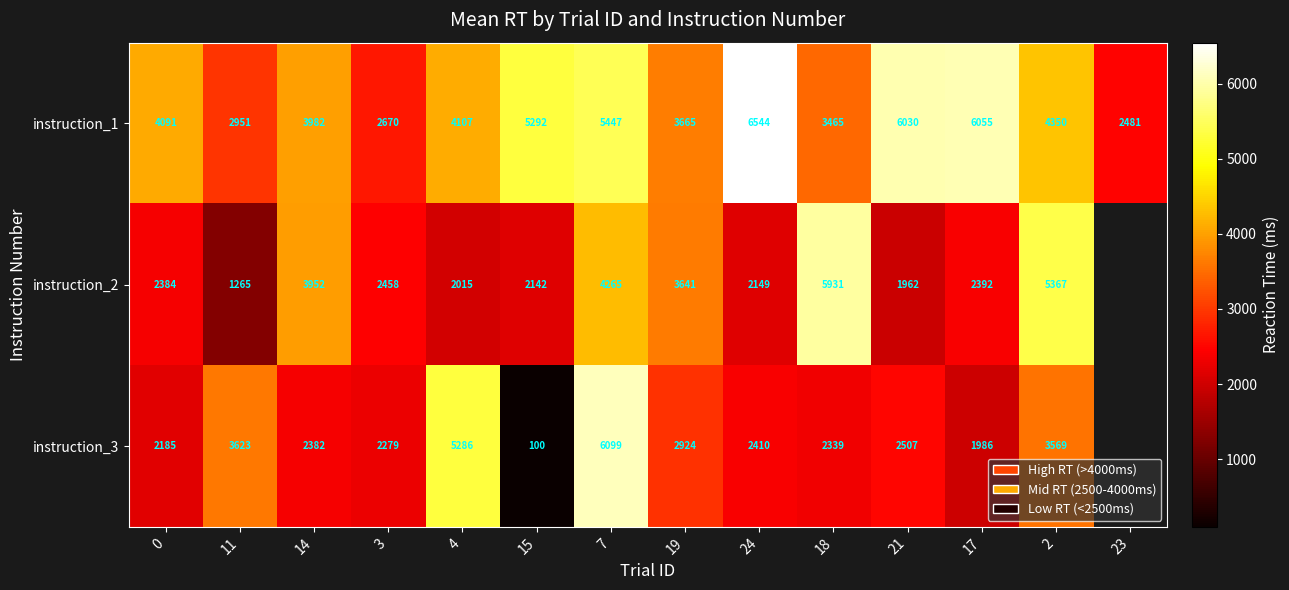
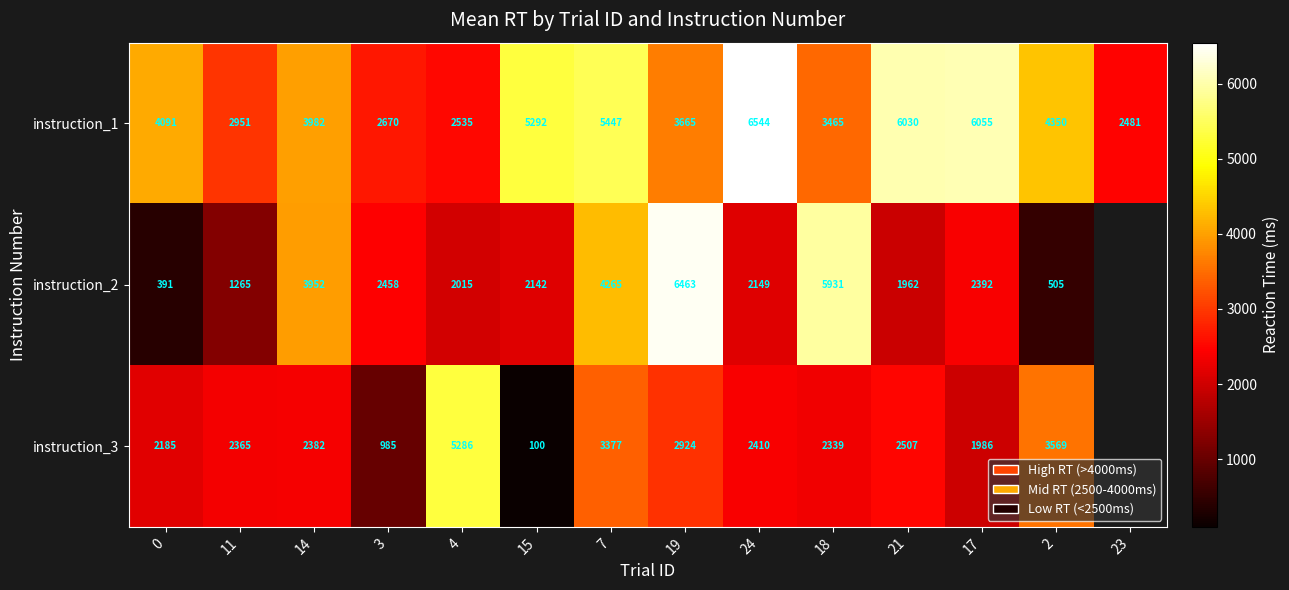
instruction_1, 4: 4107 -> 2535
instruction_2, 0: 2384 -> 391
instruction_2, 19: 3641 -> 6463
instruction_2, 2: 5367 -> 505
instruction_3, 11: 3623 -> 2365
instruction_3, 3: 2279 -> 985
instruction_3, 7: 6099 -> 3377
